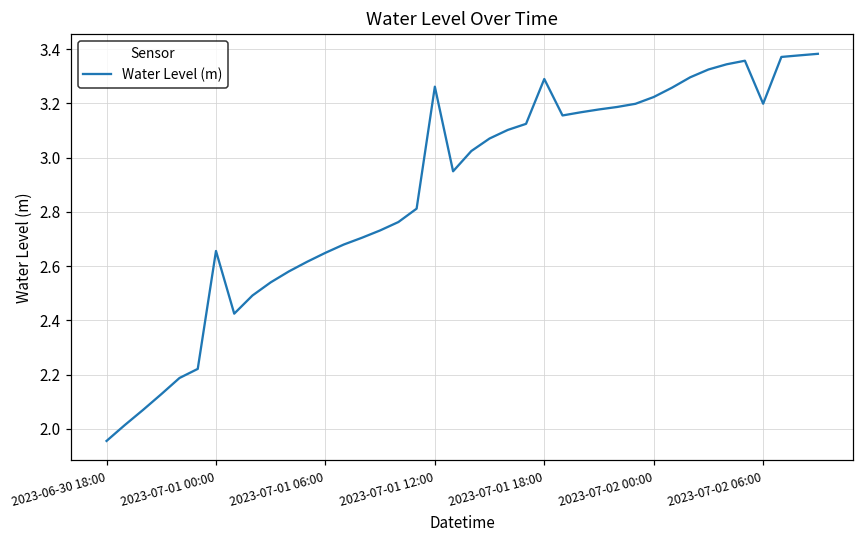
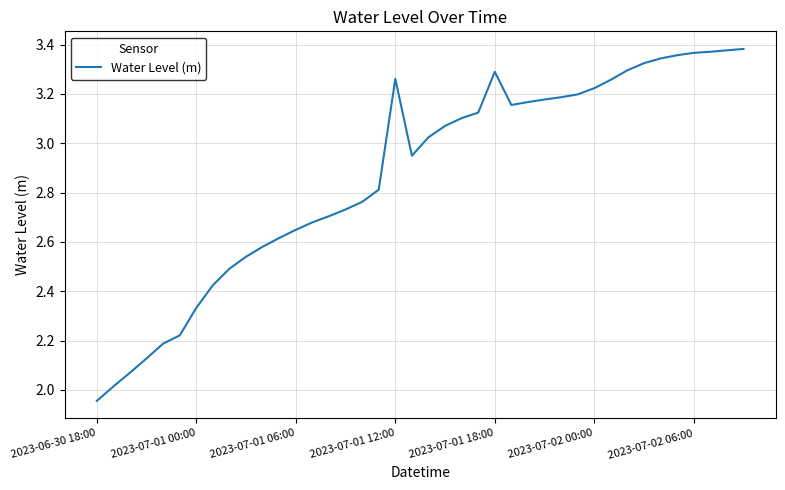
2023-07-01 00:00: 2.66 -> 2.33
2023-07-02 06:00: 3.20 -> 3.37
